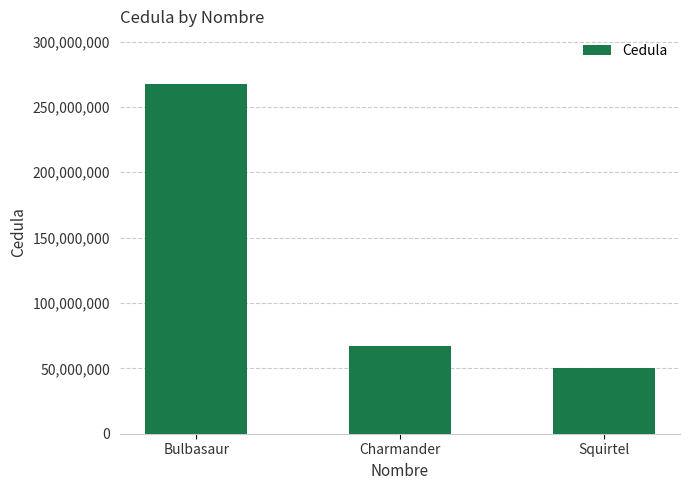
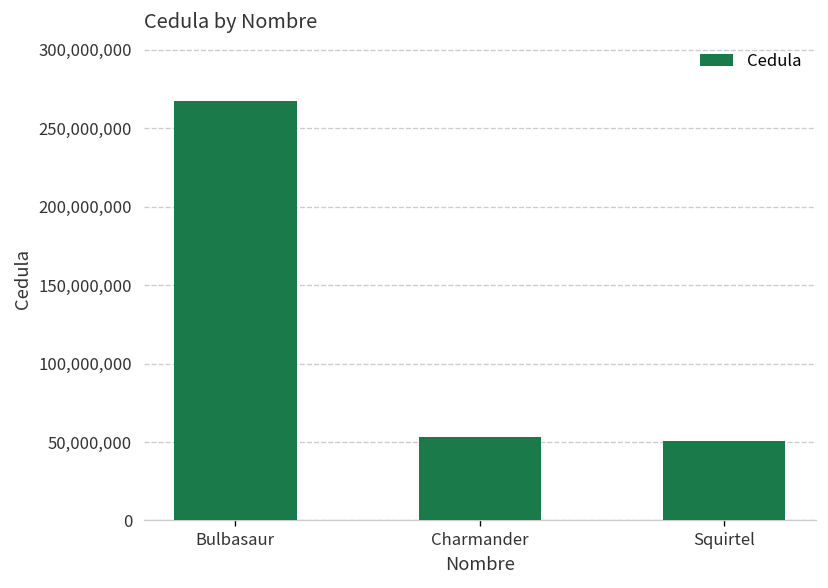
Charmander: 67,000,000 -> 53,000,000
